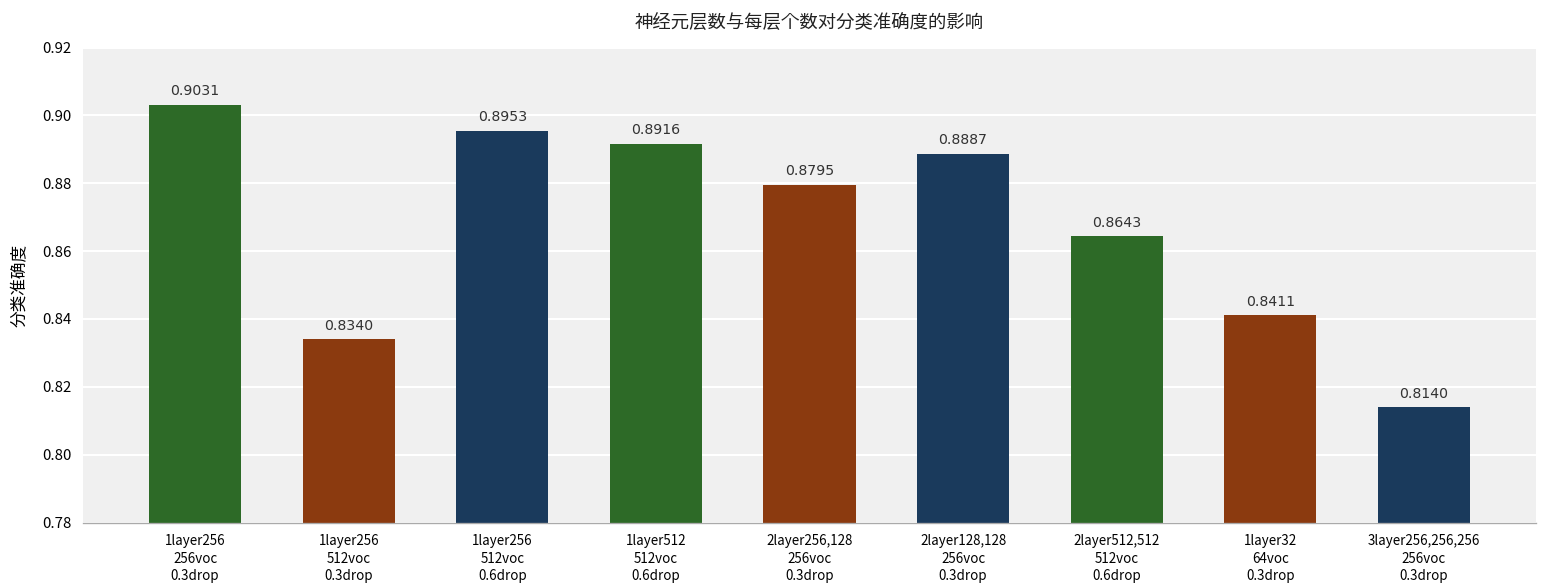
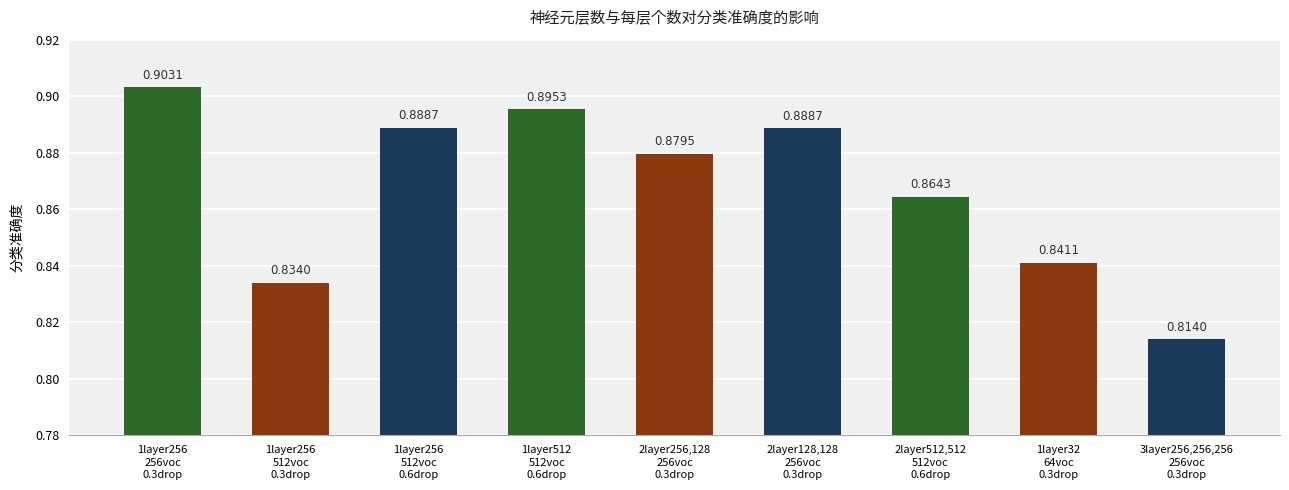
1layer256 512voc 0.6drop: 0.8953 -> 0.8887
1layer512 512voc 0.6drop: 0.8916 -> 0.8953
